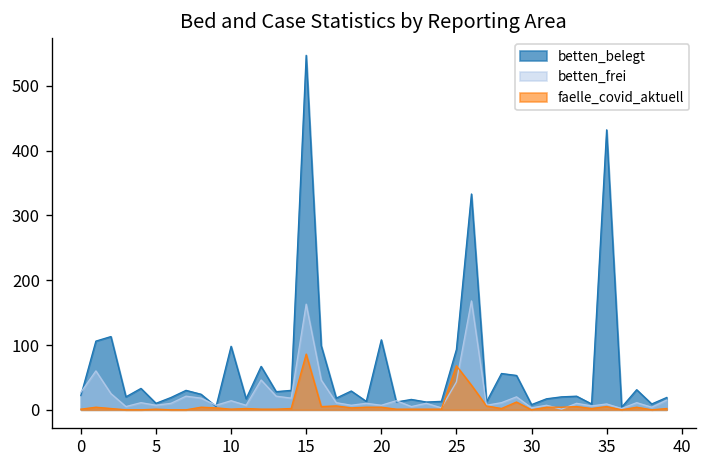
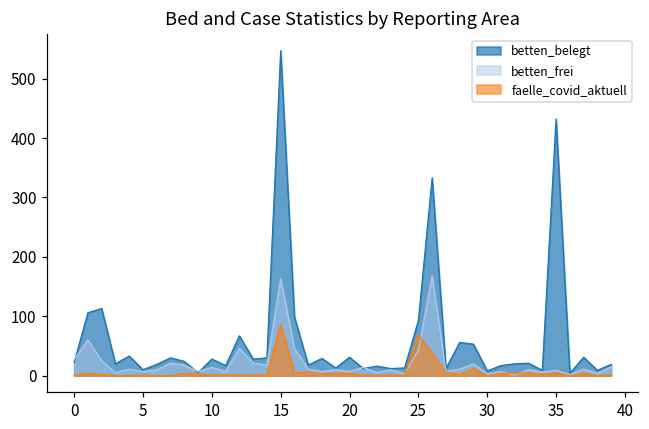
betten_belegt, 10: 100 -> 30
betten_belegt, 20: 110 -> 30
